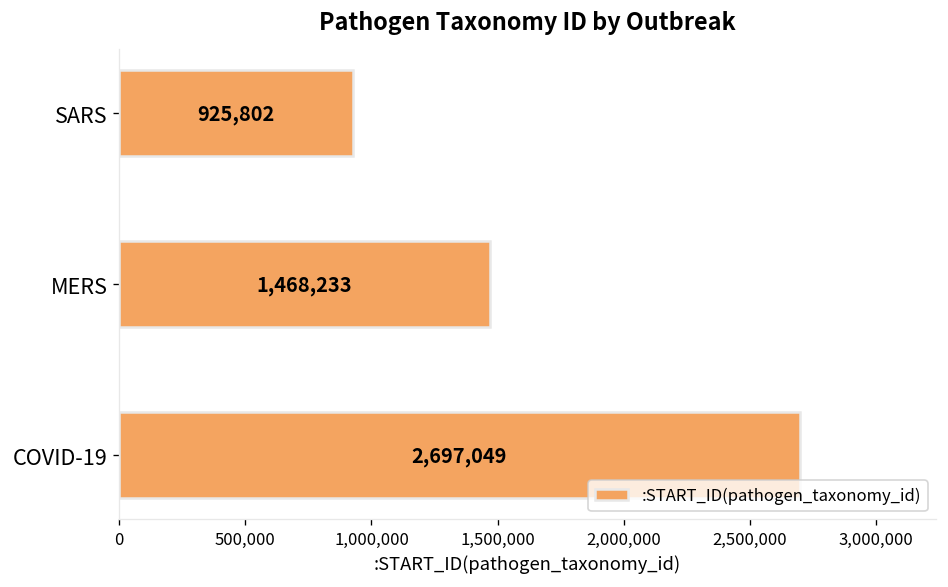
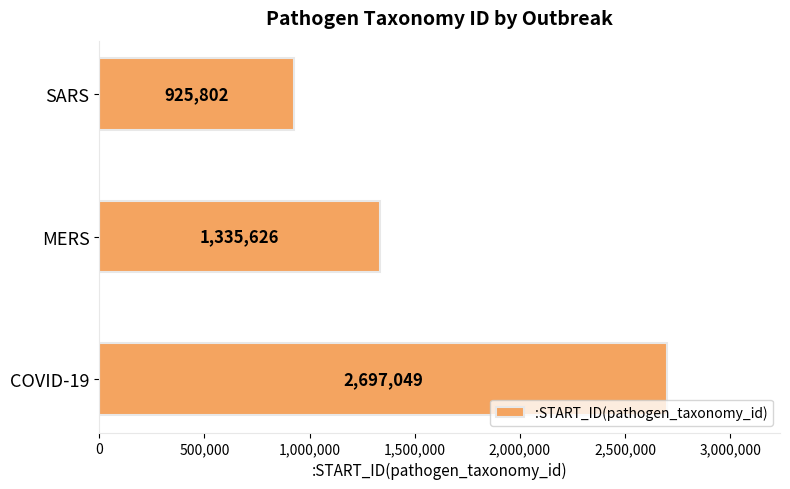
MERS: 1,468,233 -> 1,335,626
